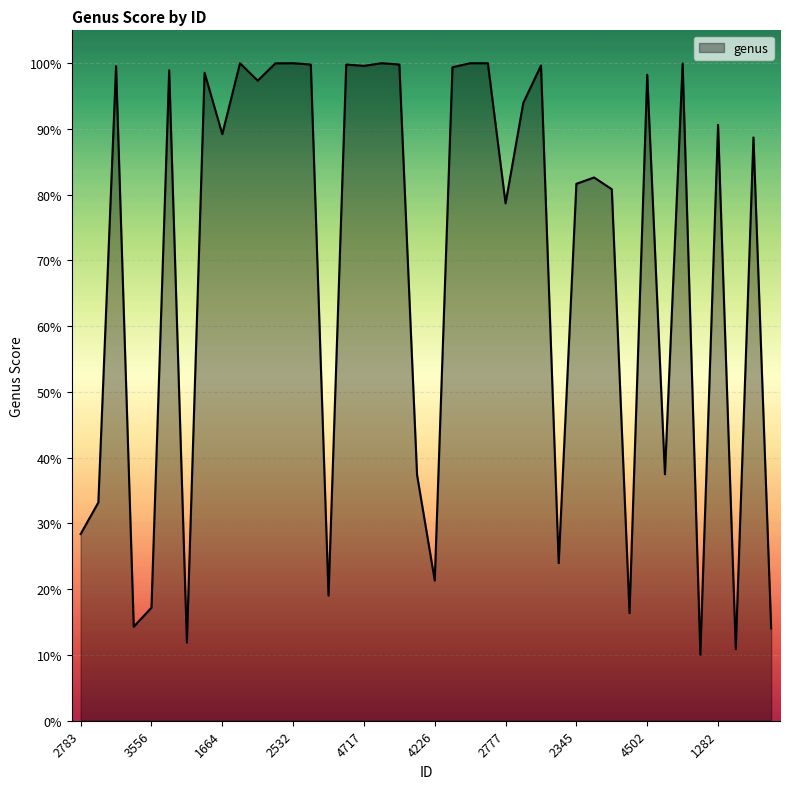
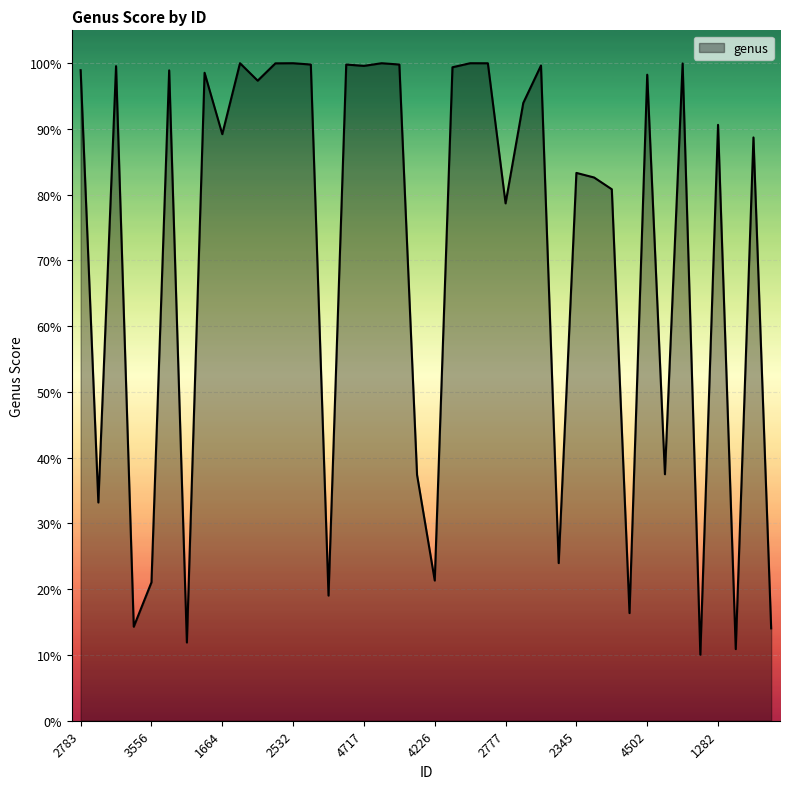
2783: 28% -> 99%
3556: 17% -> 21%
2345: 82% -> 83%
